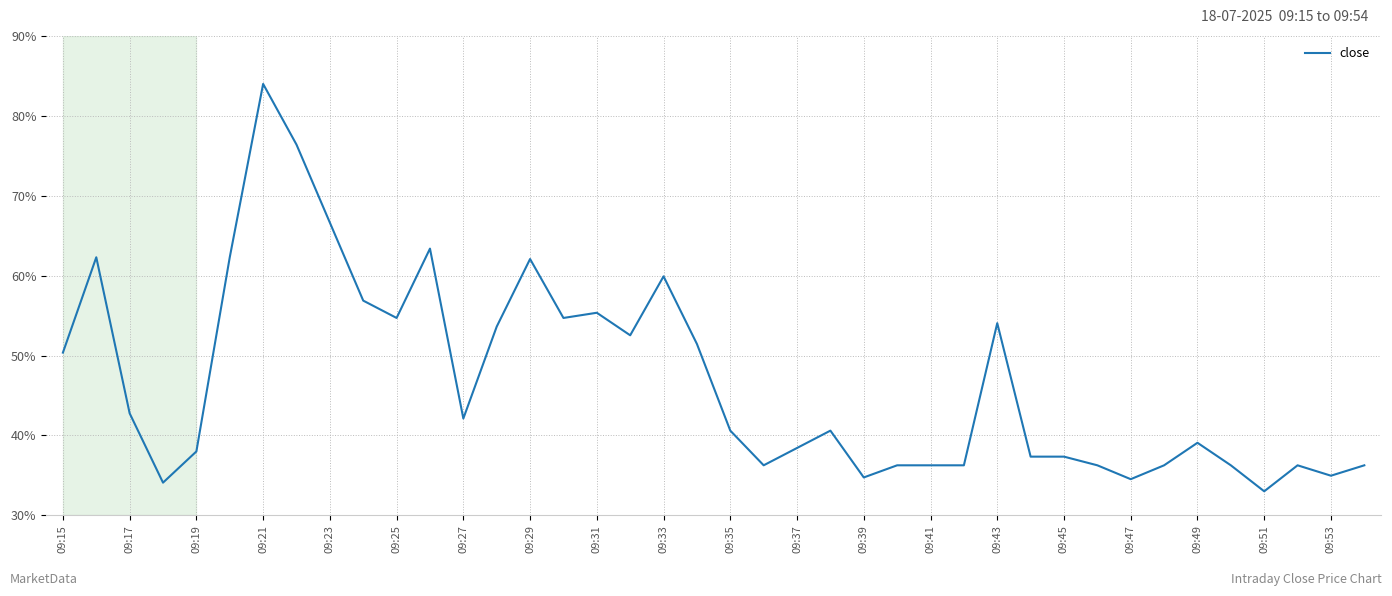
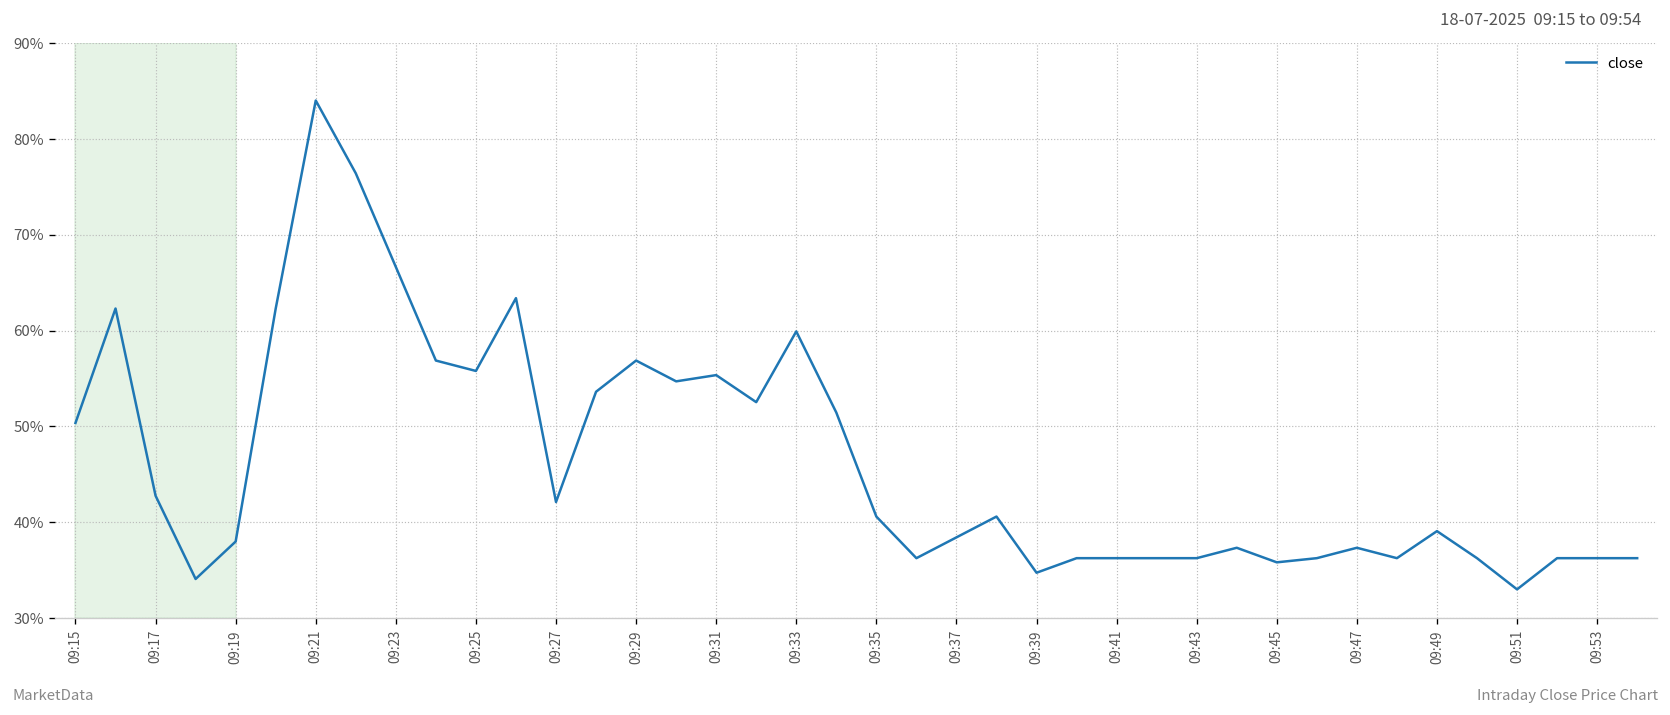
09:25: 55% -> 56%
09:29: 62% -> 57%
09:43: 54% -> 36%
09:45: 37% -> 36%
09:47: 35% -> 37%
09:53: 35% -> 36%
